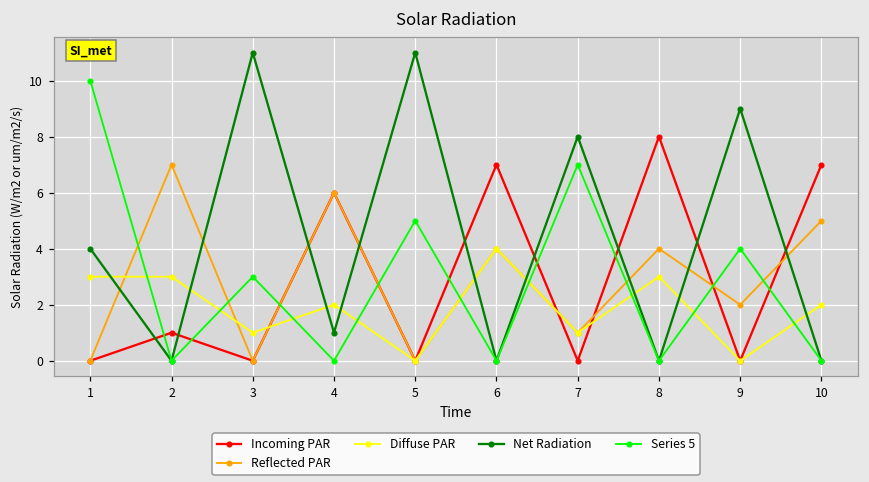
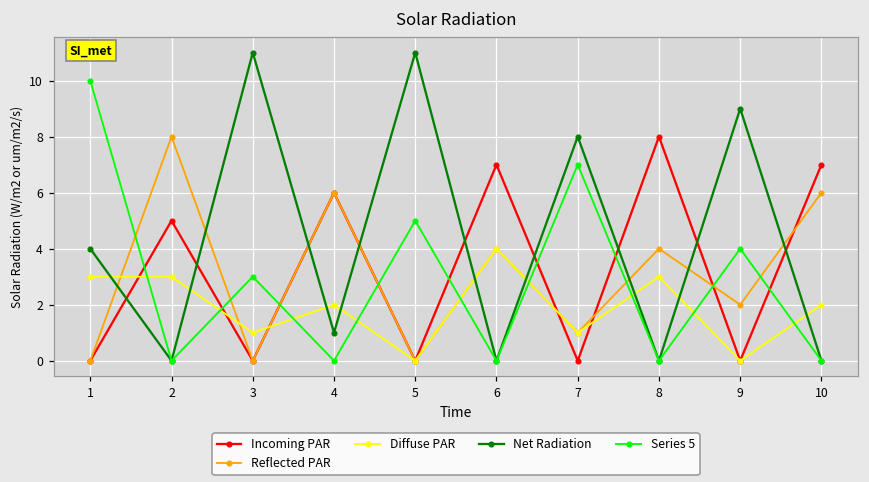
Incoming PAR, 2: 1 -> 5
Reflected PAR, 2: 7 -> 8
Reflected PAR, 10: 5 -> 6
